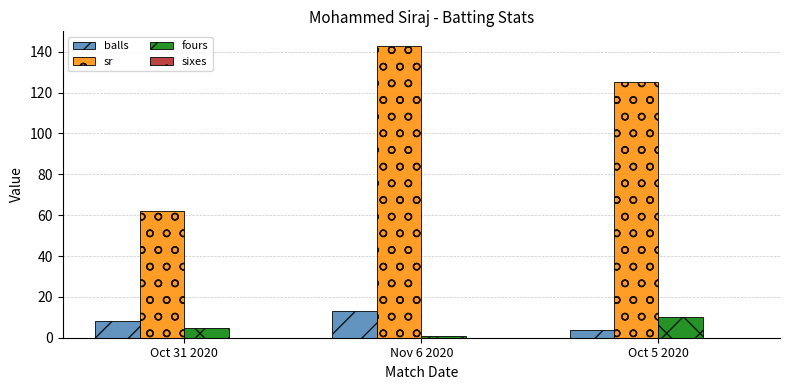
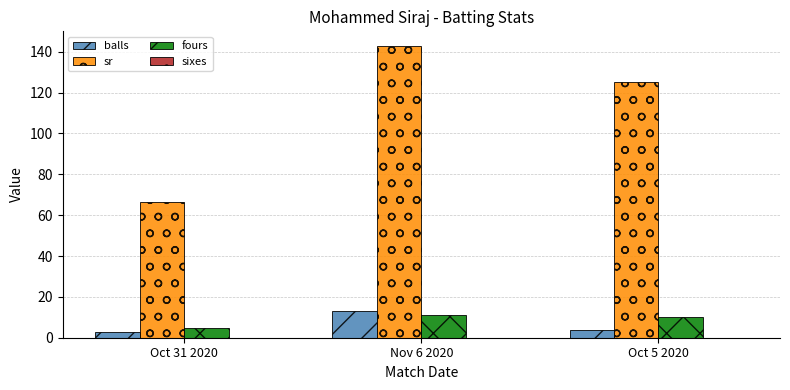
balls, Oct 31 2020: 8 -> 3
sr, Oct 31 2020: 62 -> 67
fours, Nov 6 2020: 1 -> 11
